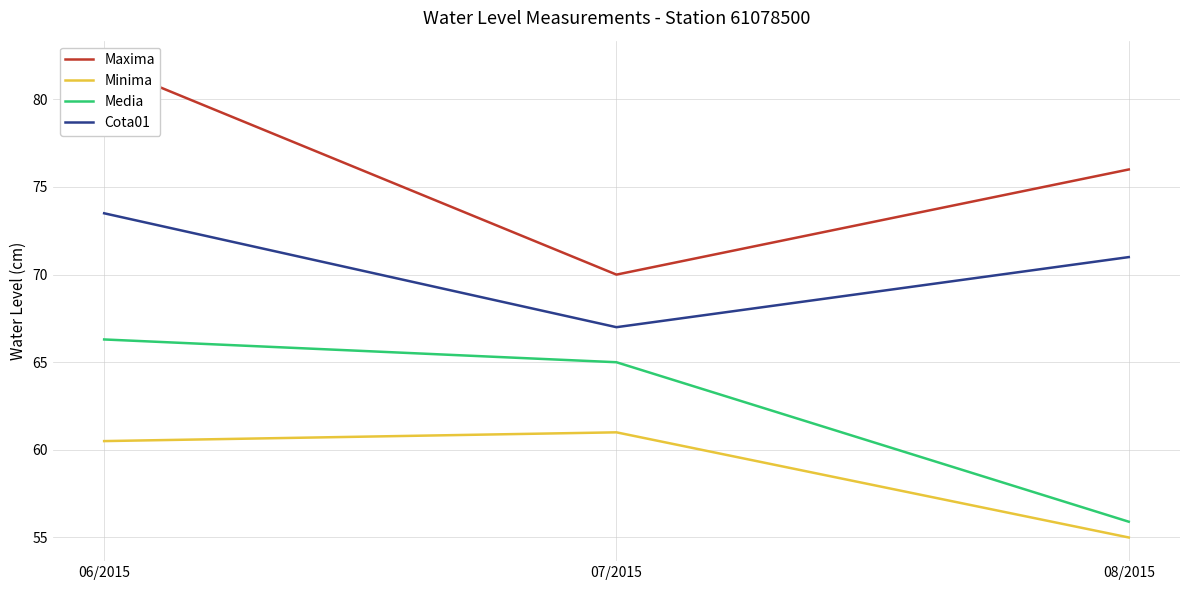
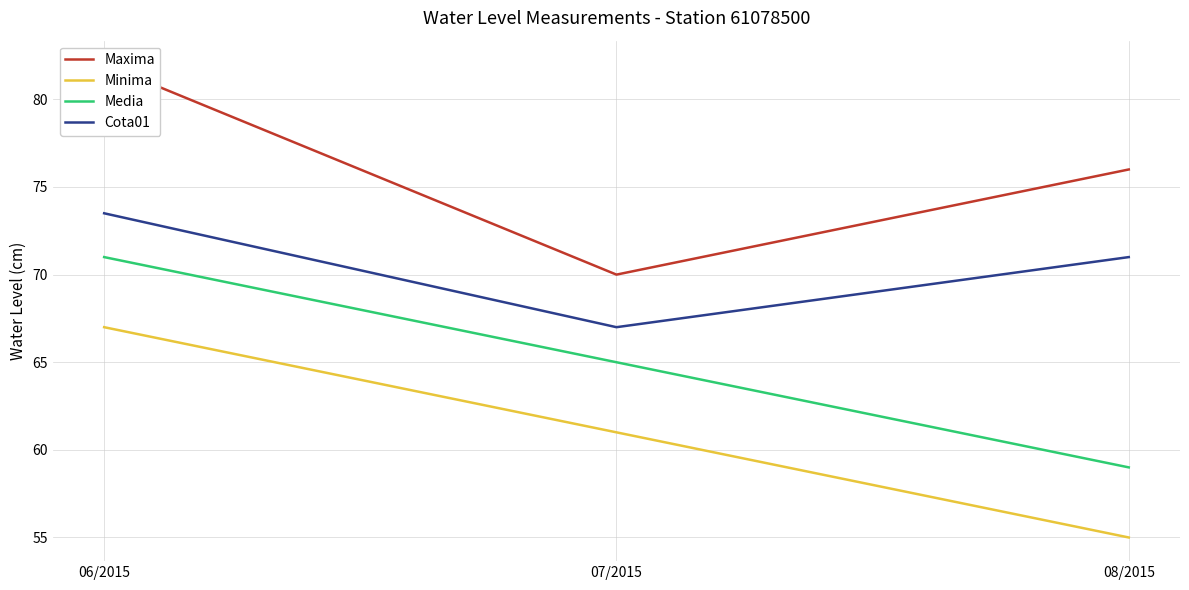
Minima, 06/2015: 60.5 -> 67.0
Media, 06/2015: 66.3 -> 71.0
Media, 08/2015: 55.9 -> 59.0
